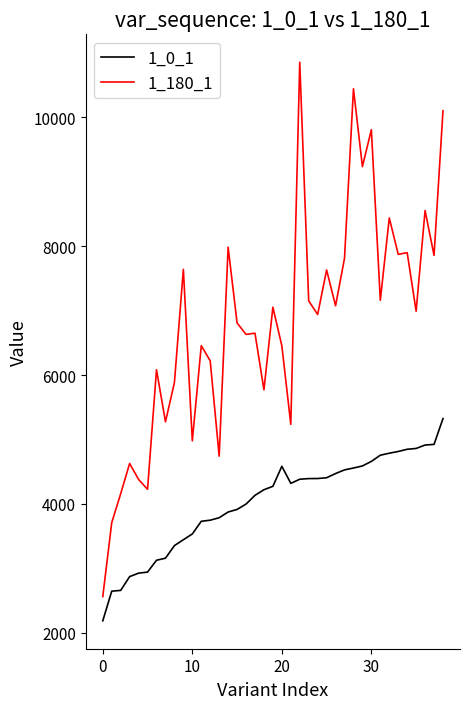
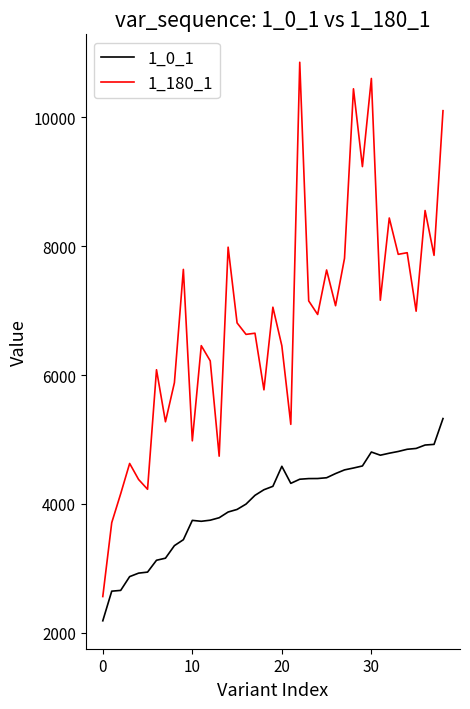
1_0_1, 10: 3500 -> 3700
1_0_1, 30: 4700 -> 4800
1_180_1, 30: 9800 -> 10600
